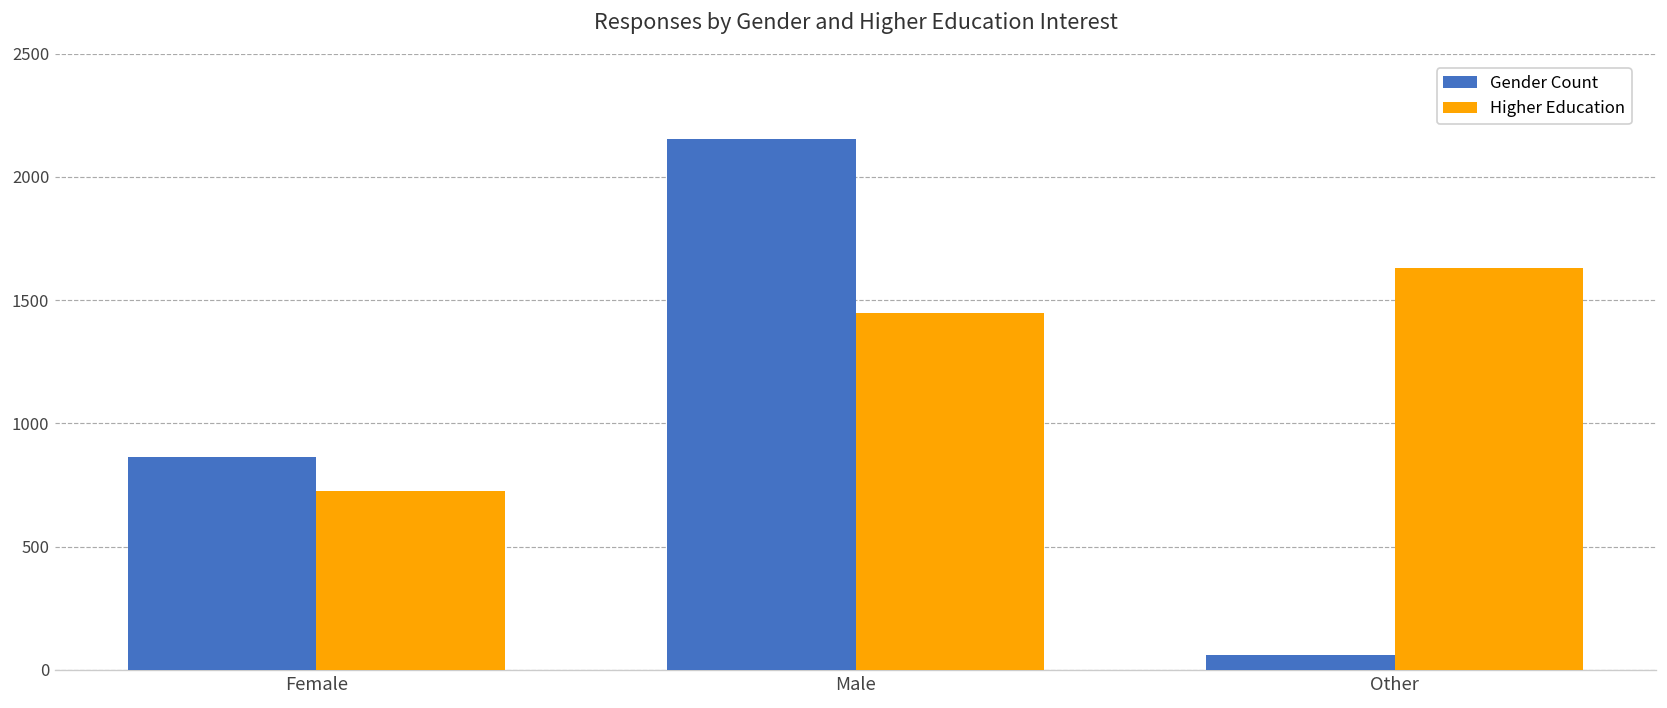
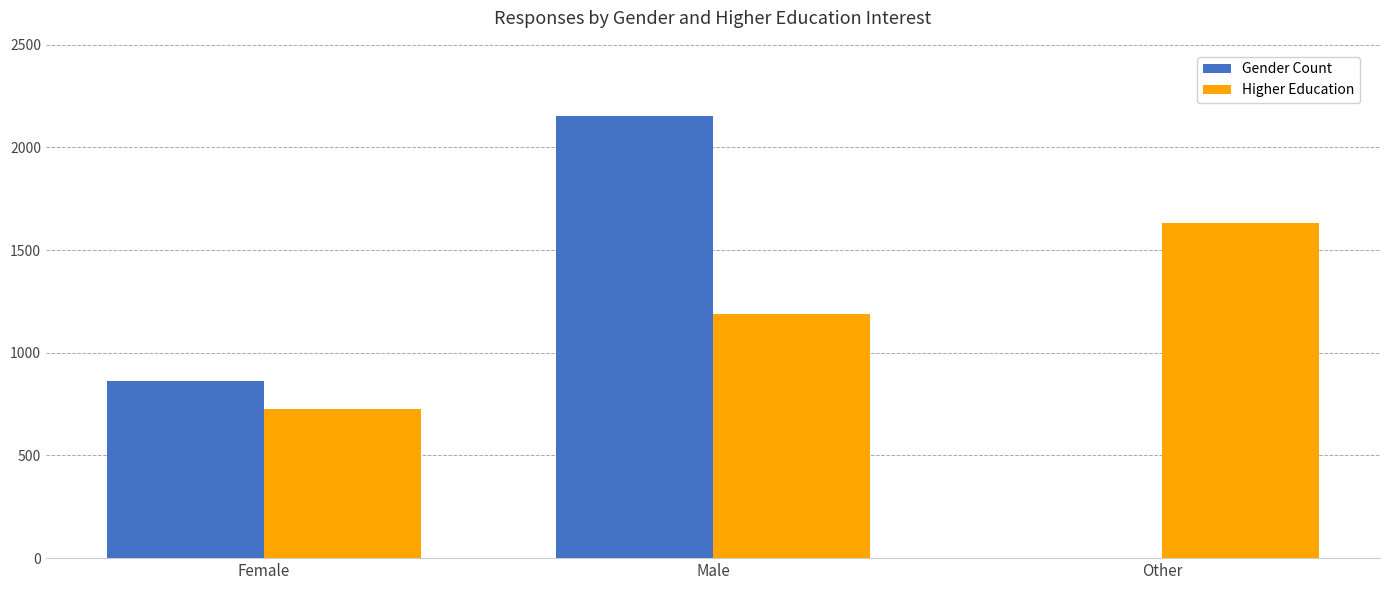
Higher Education, Male: 1450 -> 1190
Gender Count, Other: 60 -> 0
